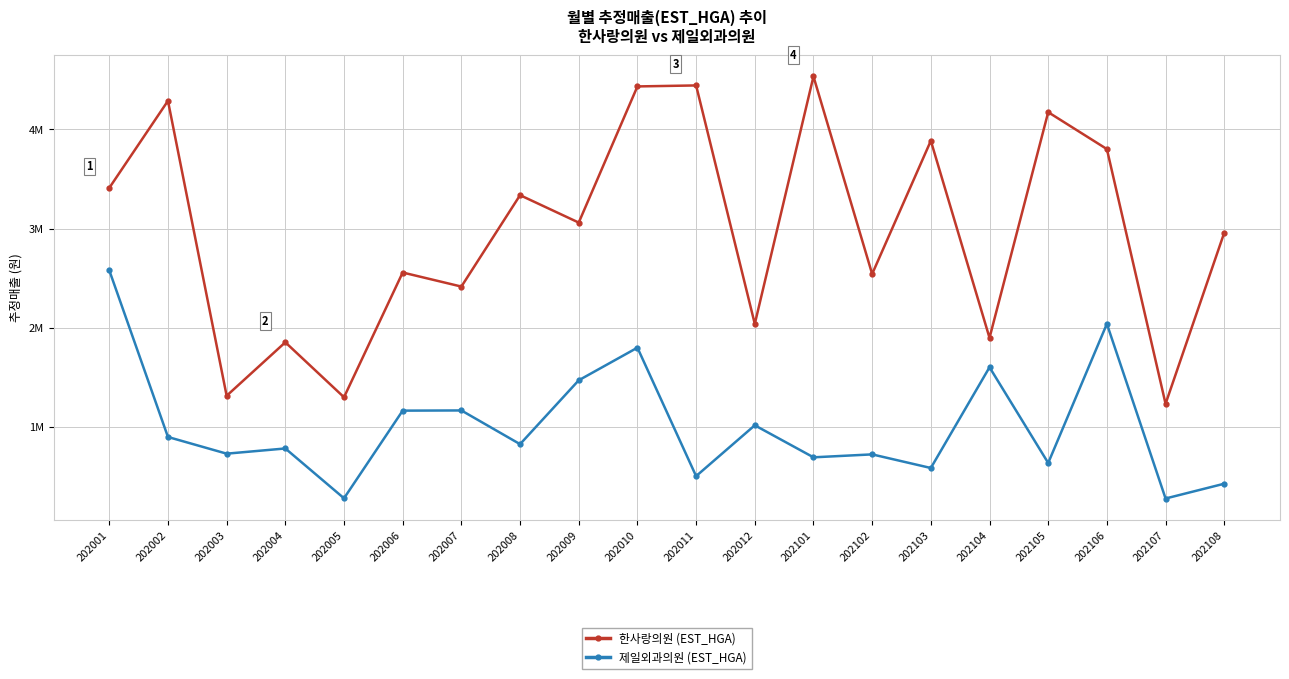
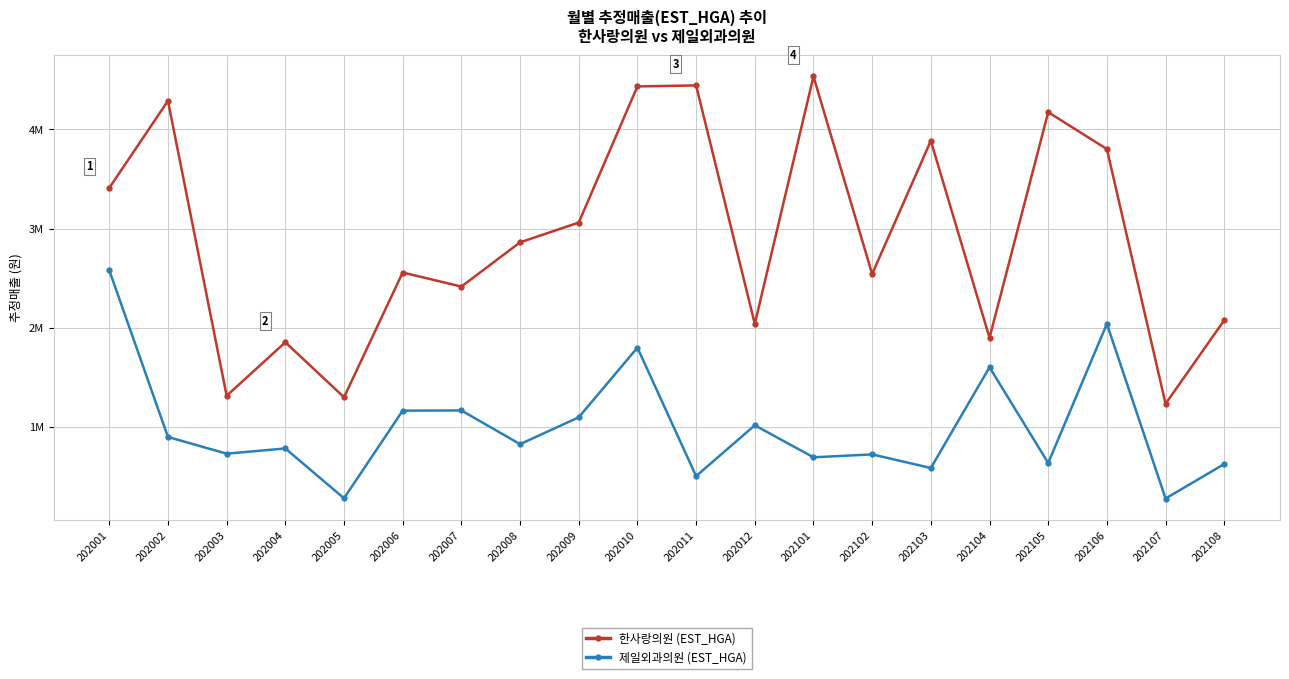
한사랑의원 (EST_HGA), 202008: 3300000 -> 2900000
제일외과의원 (EST_HGA), 202009: 1500000 -> 1100000
한사랑의원 (EST_HGA), 202108: 3000000 -> 2100000
제일외과의원 (EST_HGA), 202108: 400000 -> 600000
